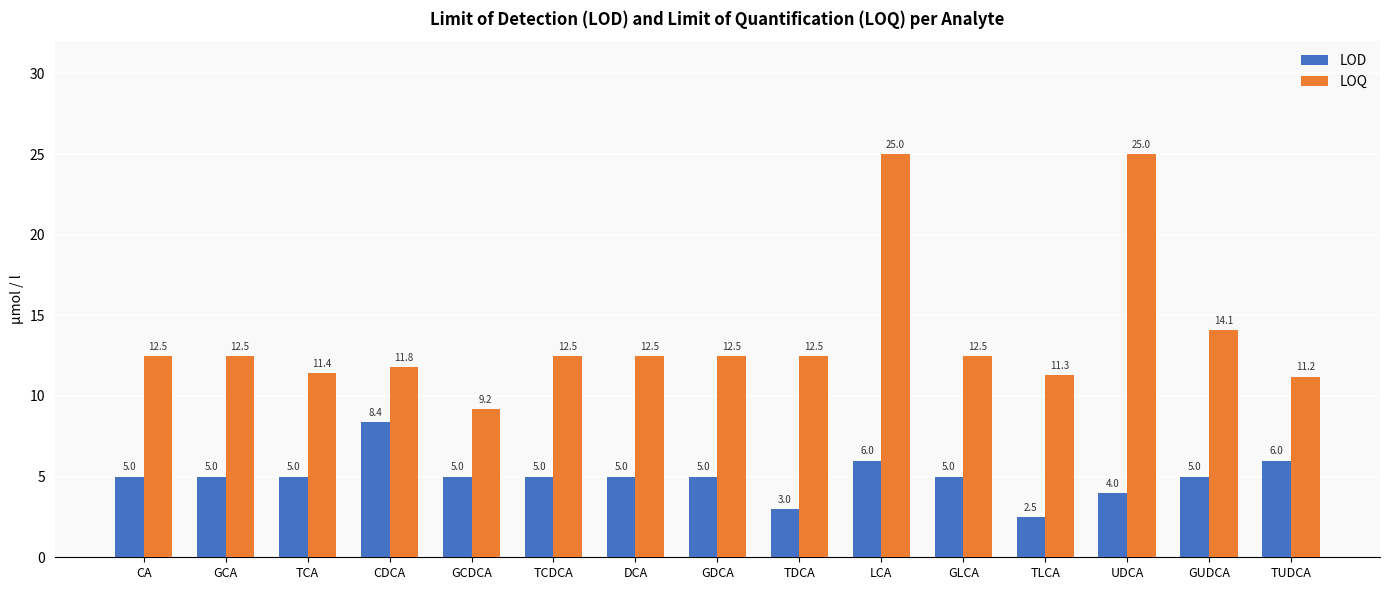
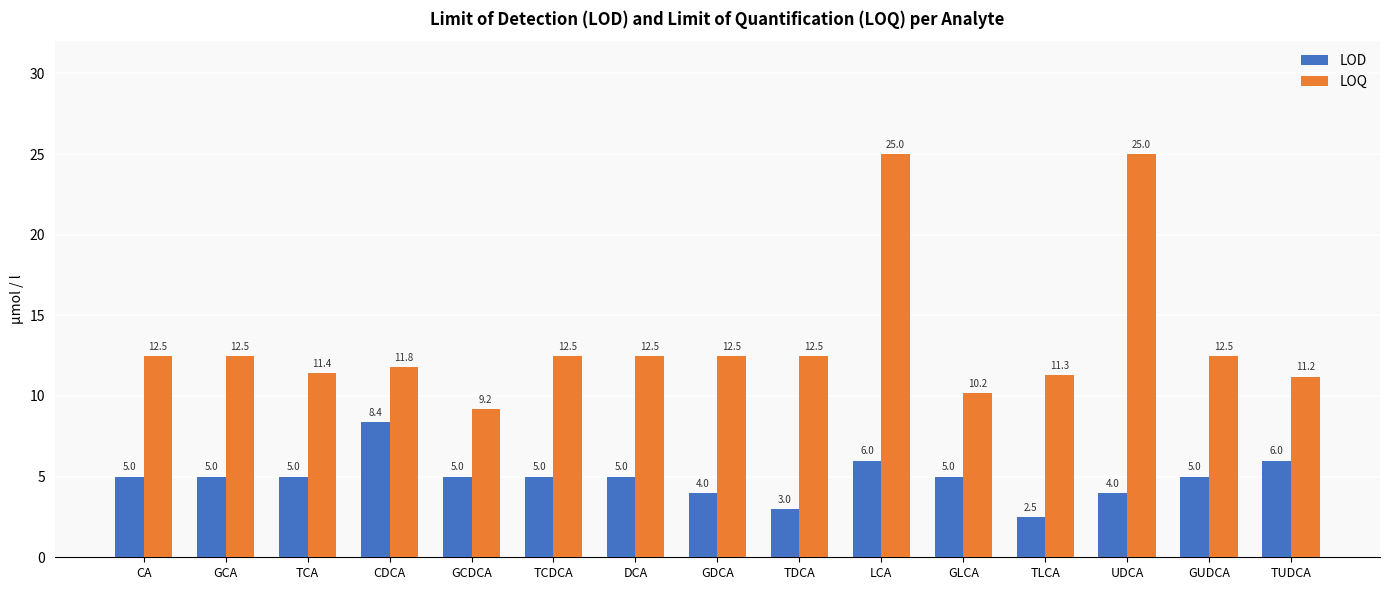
LOD, GDCA: 5.0 -> 4.0
LOQ, GLCA: 12.5 -> 10.2
LOQ, GUDCA: 14.1 -> 12.5
